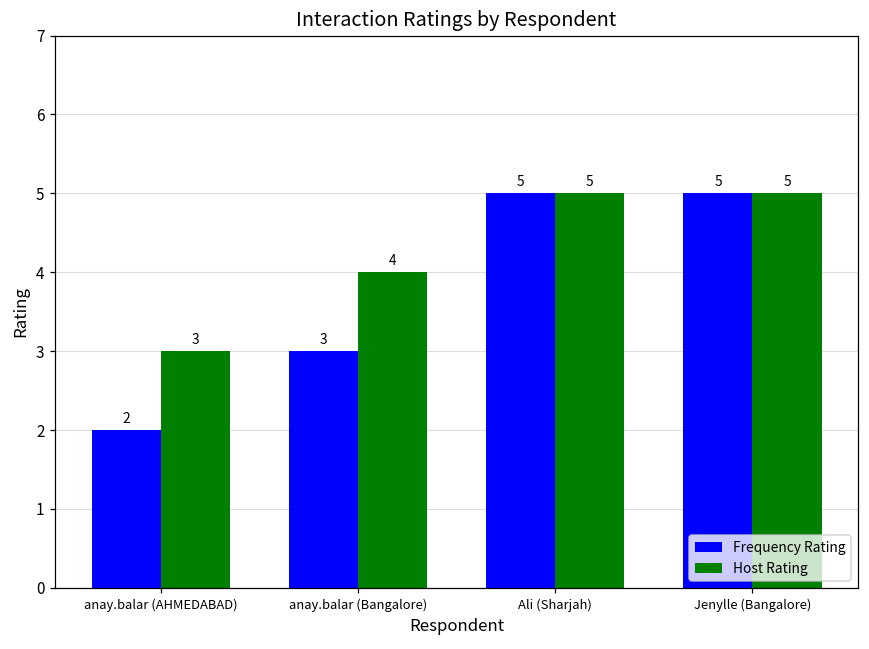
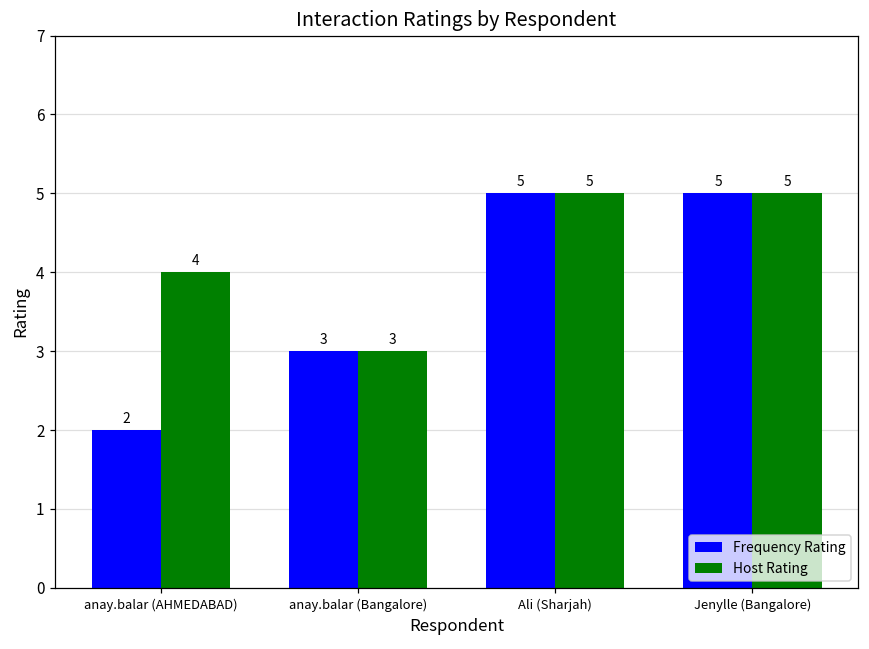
Host Rating, anay.balar (AHMEDABAD): 3 -> 4
Host Rating, anay.balar (Bangalore): 4 -> 3
